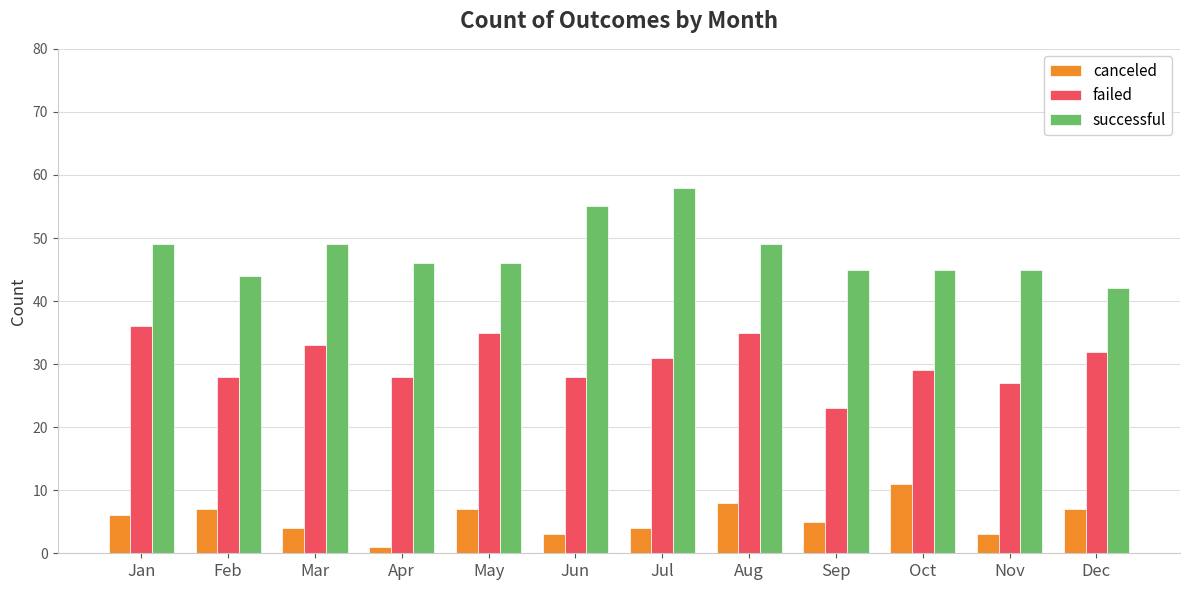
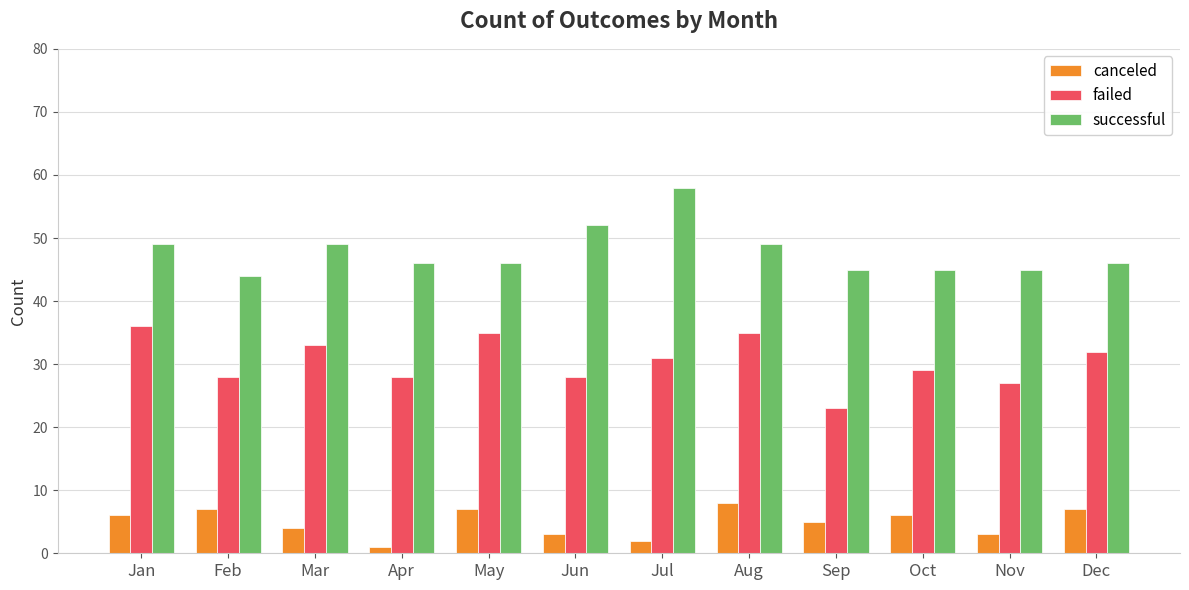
successful, Jun: 55 -> 52
canceled, Jul: 4 -> 2
canceled, Oct: 11 -> 6
successful, Dec: 42 -> 46
